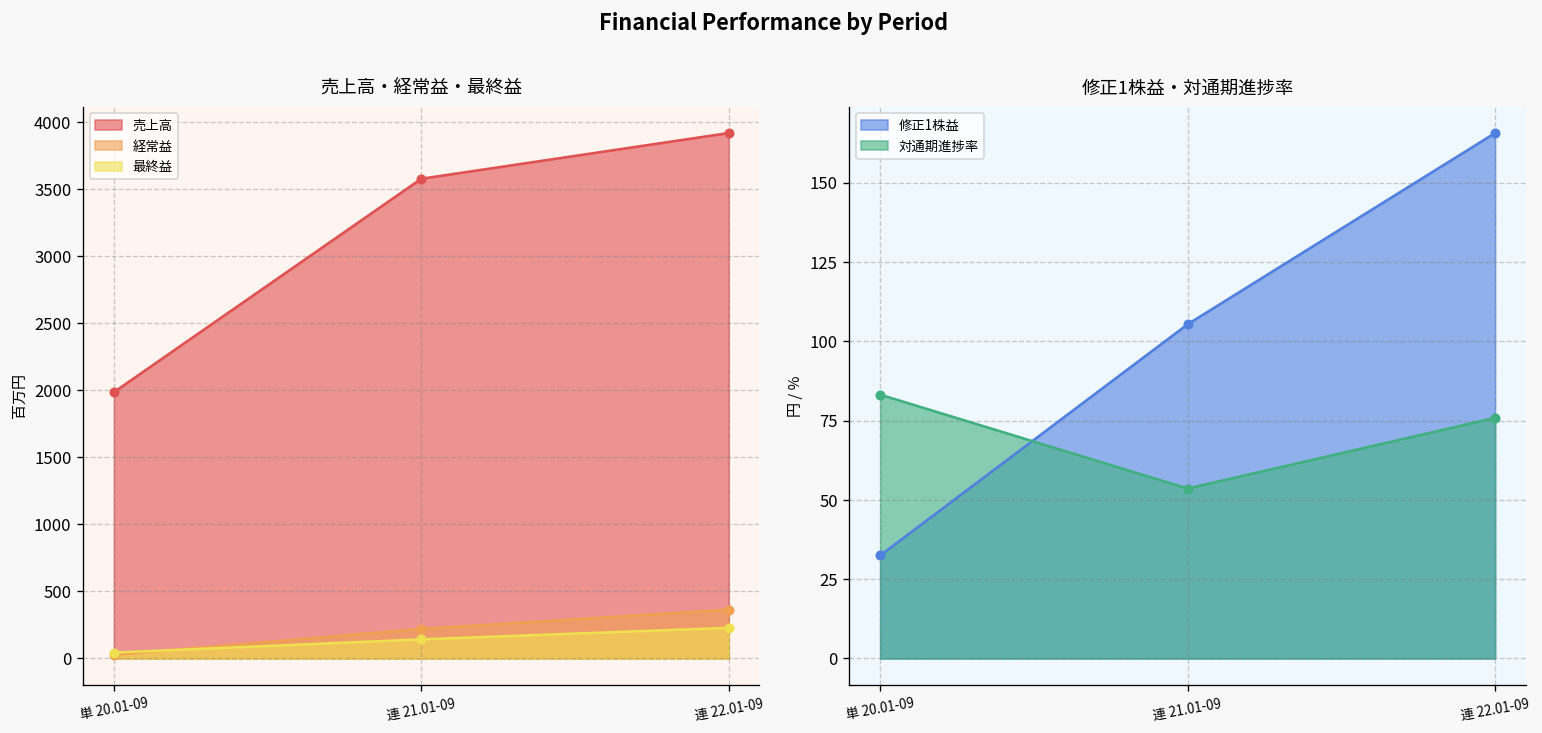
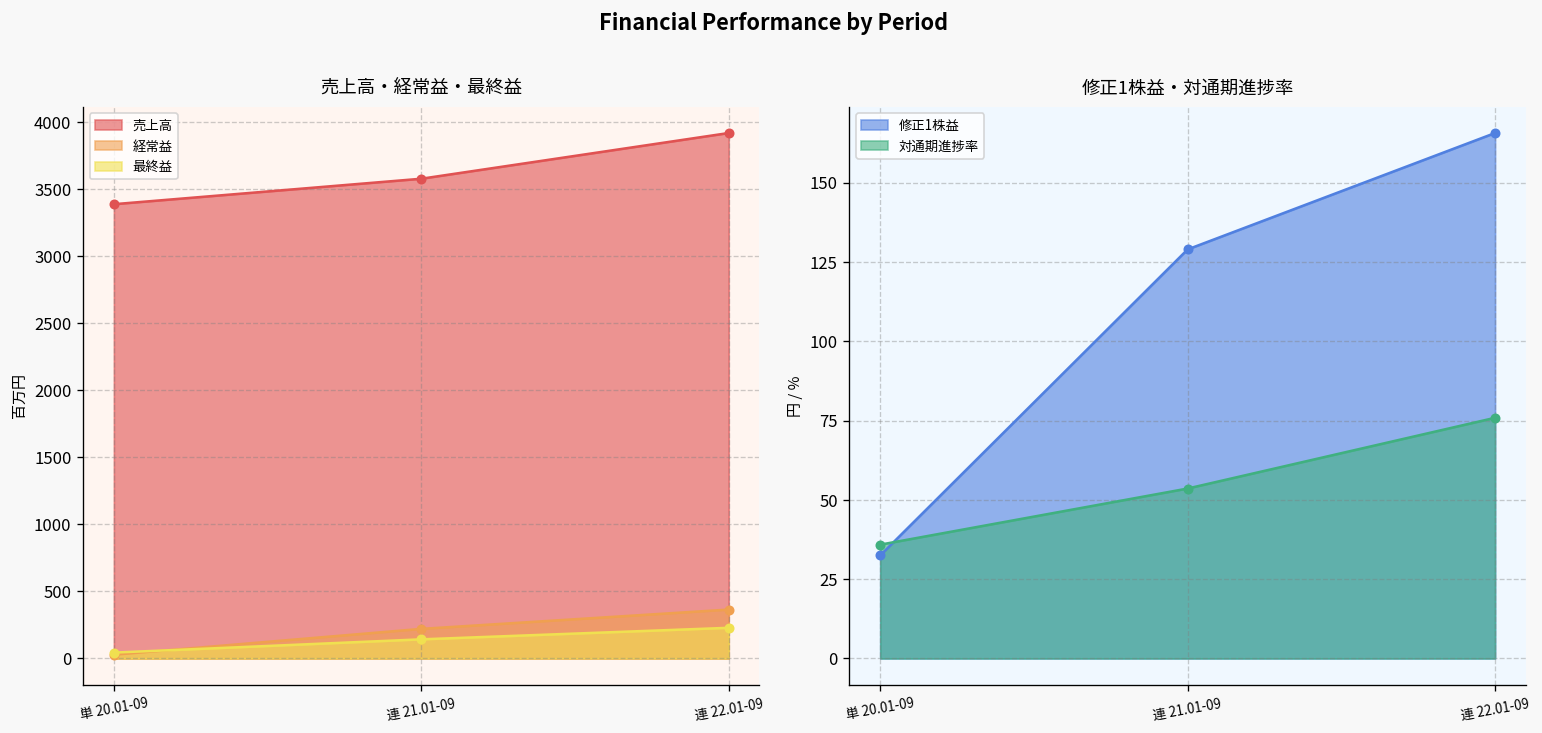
売上高・経常益・最終益, 売上高, 単 20.01-09: 1990 -> 3390
修正1株益・対通期進捗率, 対通期進捗率, 単 20.01-09: 83 -> 36
修正1株益・対通期進捗率, 修正1株益, 連 21.01-09: 105 -> 129
